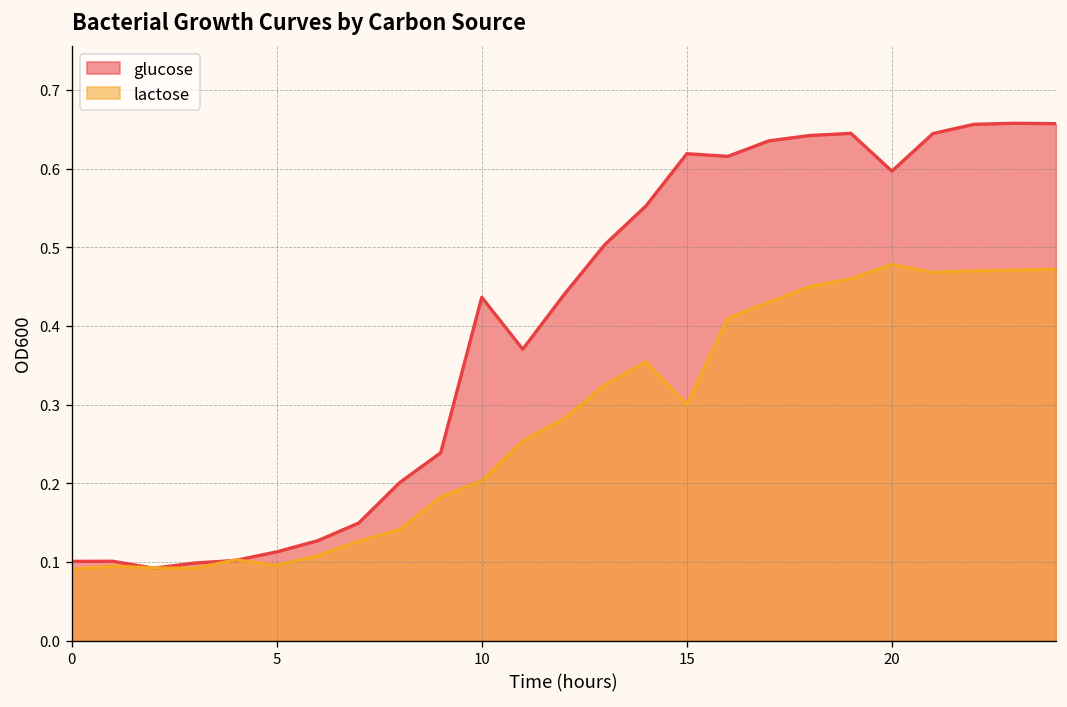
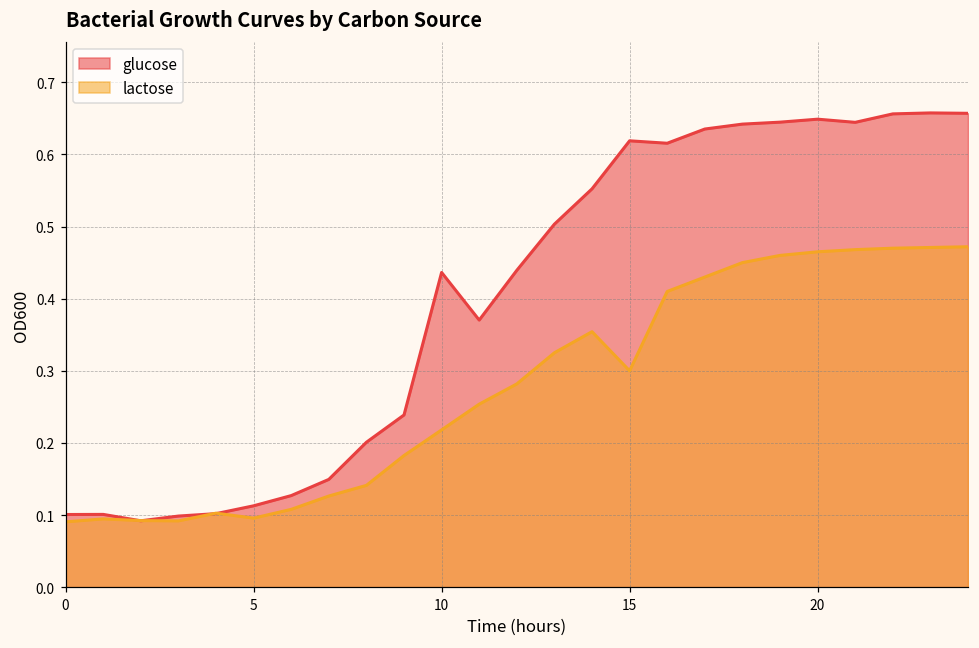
lactose, 10: 0.20 -> 0.22
glucose, 20: 0.60 -> 0.65
lactose, 20: 0.48 -> 0.47
